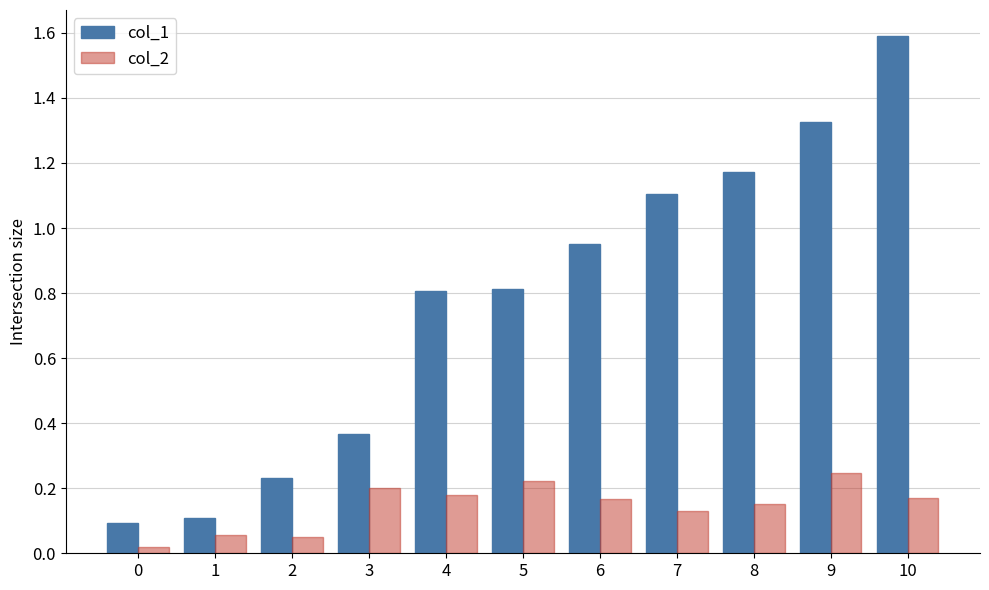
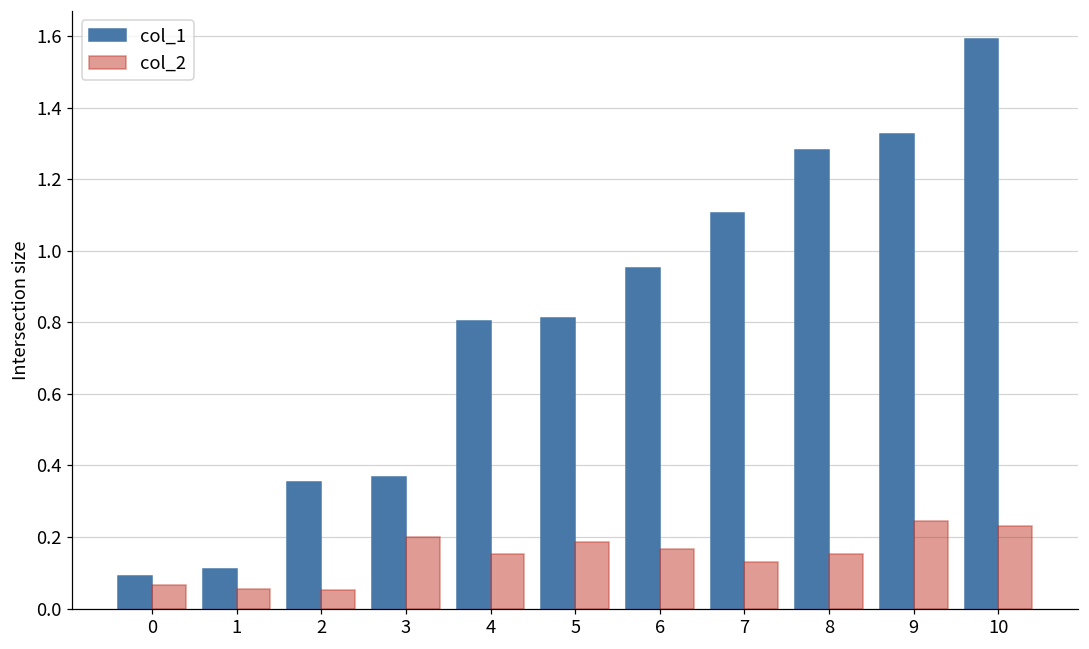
col_2, 0: 0.02 -> 0.07
col_1, 2: 0.23 -> 0.35
col_2, 4: 0.18 -> 0.15
col_2, 5: 0.22 -> 0.19
col_1, 8: 1.17 -> 1.28
col_2, 10: 0.17 -> 0.23
